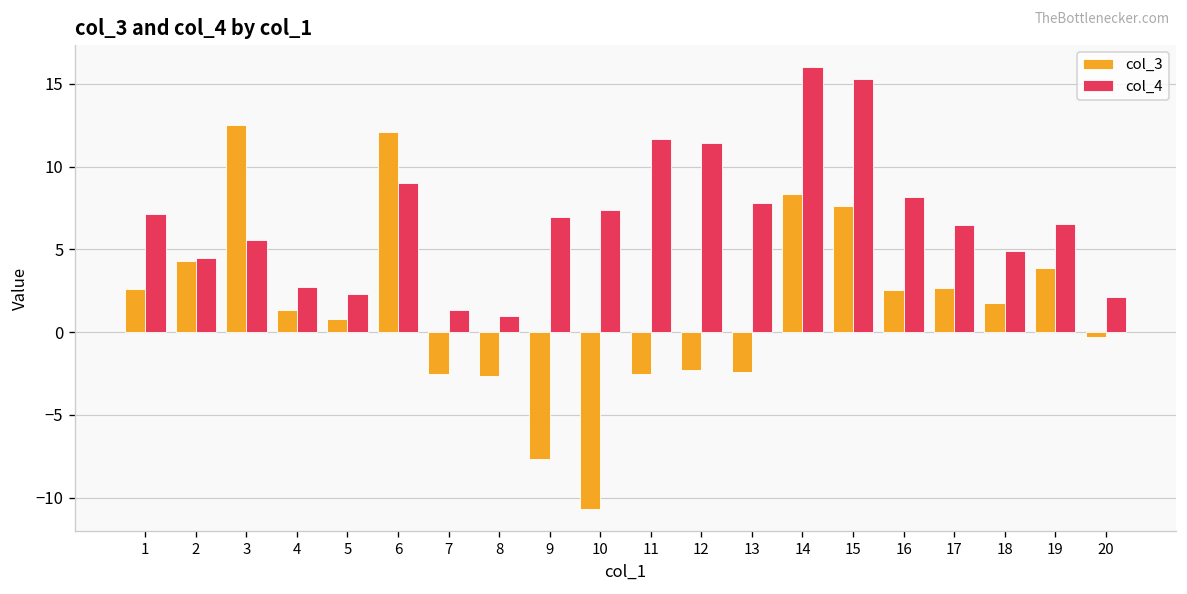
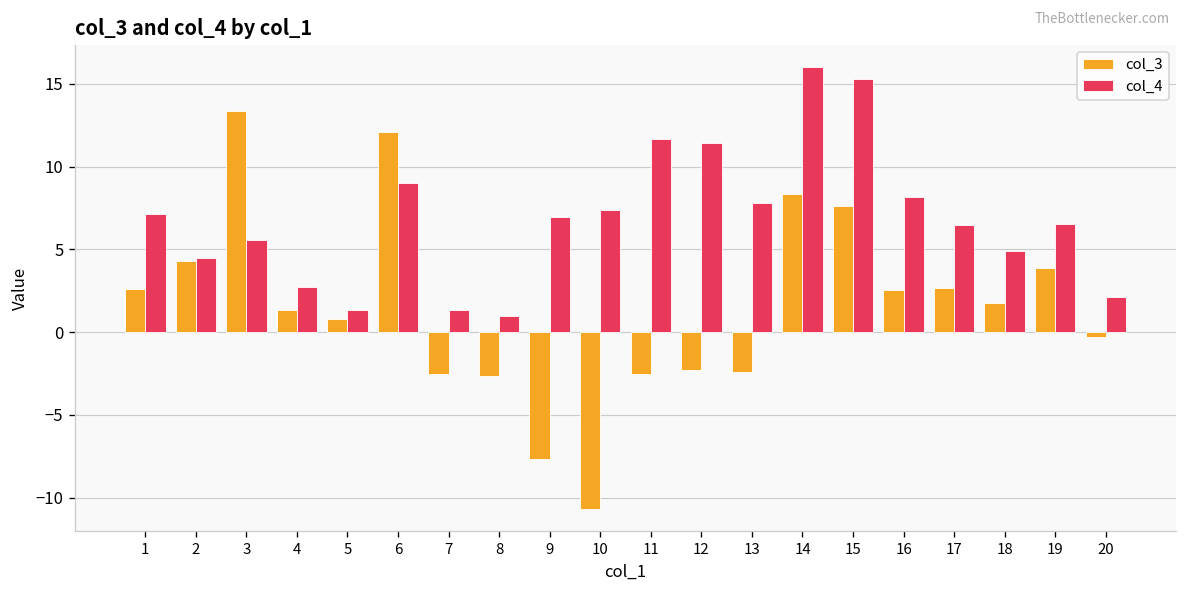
col_3, 3: 12.5 -> 13.4
col_4, 5: 2.3 -> 1.4
